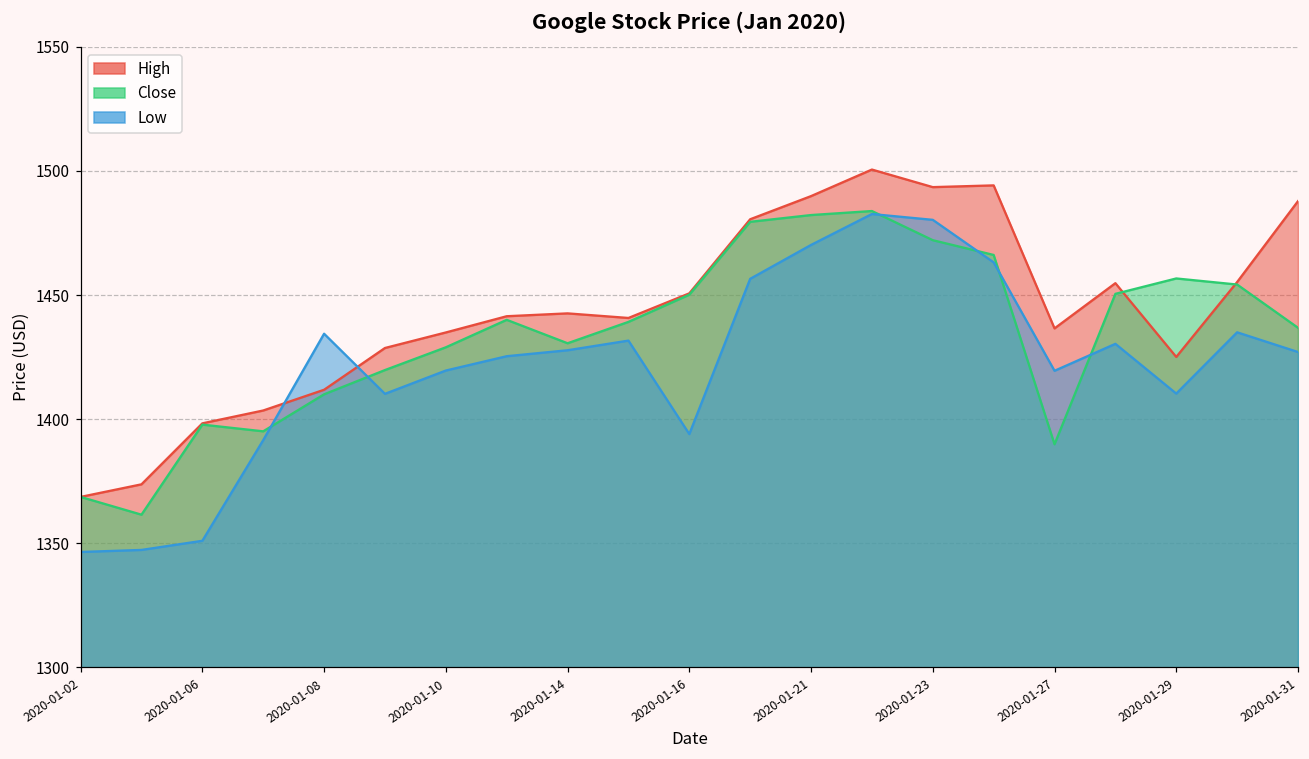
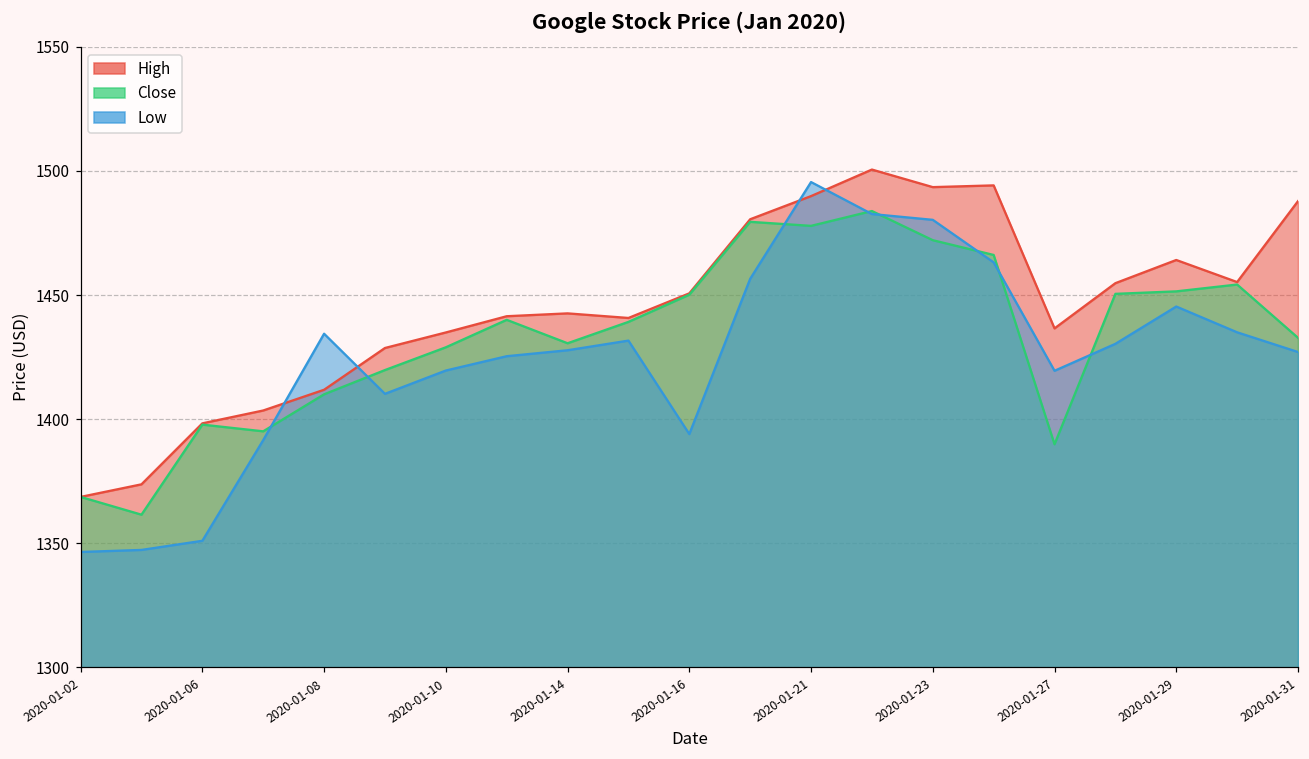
Close, 2020-01-21: 1482 -> 1478
Low, 2020-01-21: 1470 -> 1496
High, 2020-01-29: 1425 -> 1464
Close, 2020-01-29: 1457 -> 1452
Low, 2020-01-29: 1410 -> 1445
Close, 2020-01-31: 1437 -> 1433
